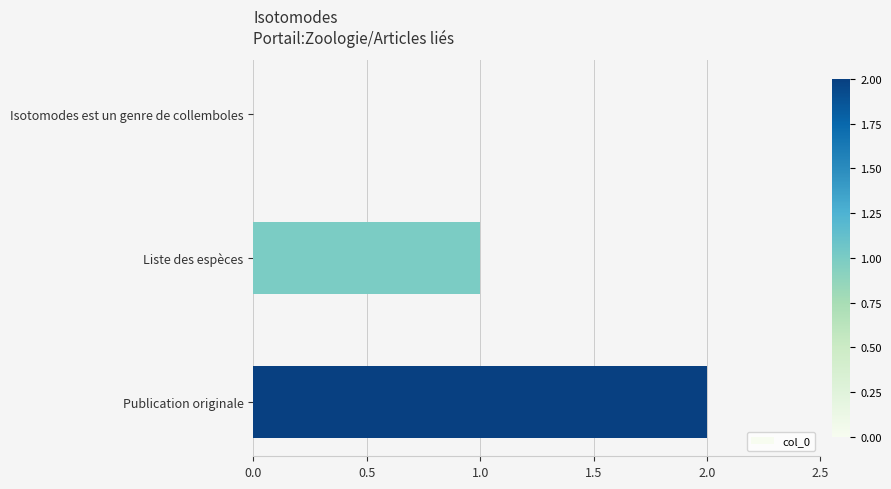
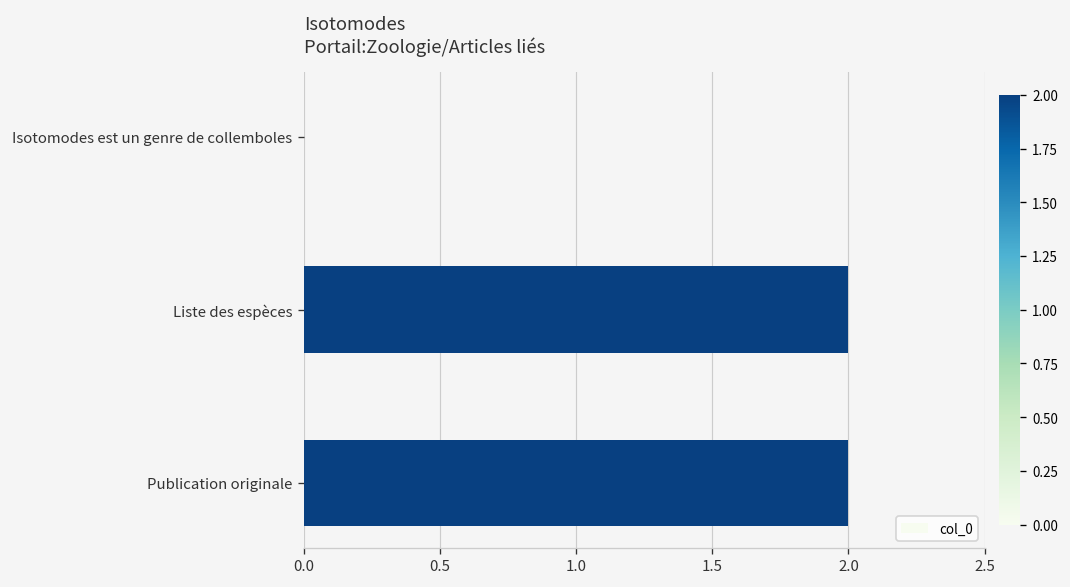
Liste des espèces: 1 -> 2
